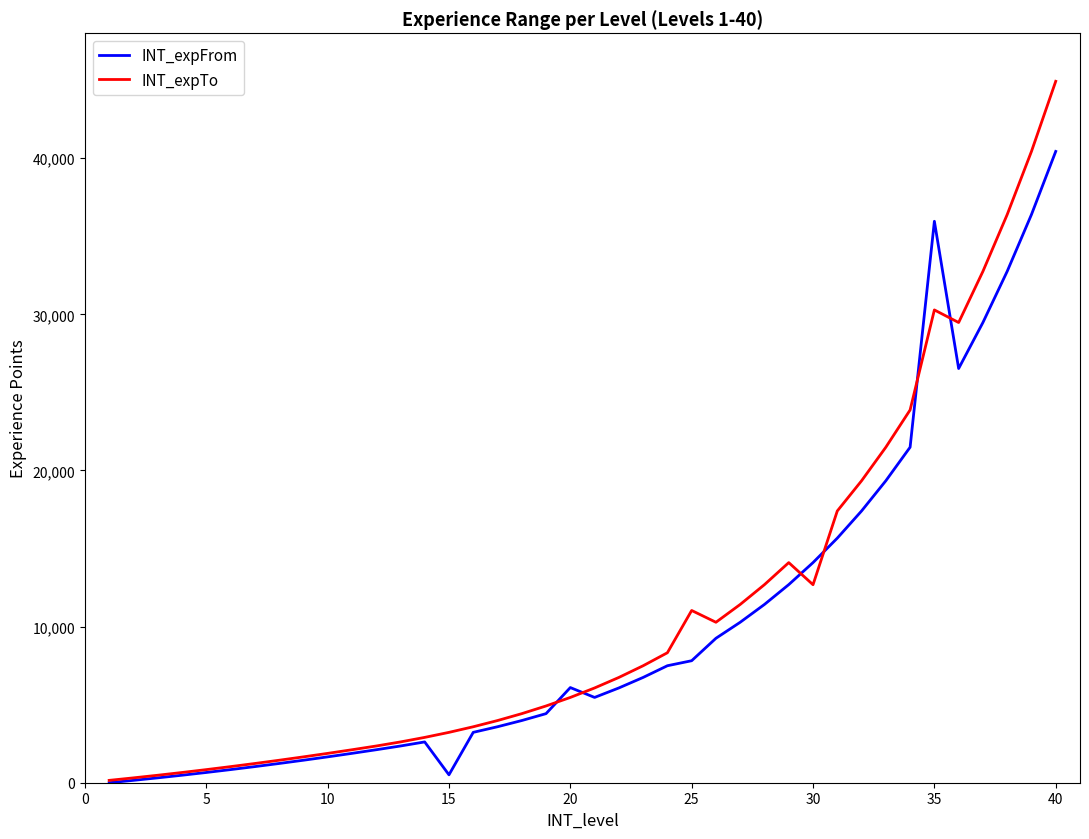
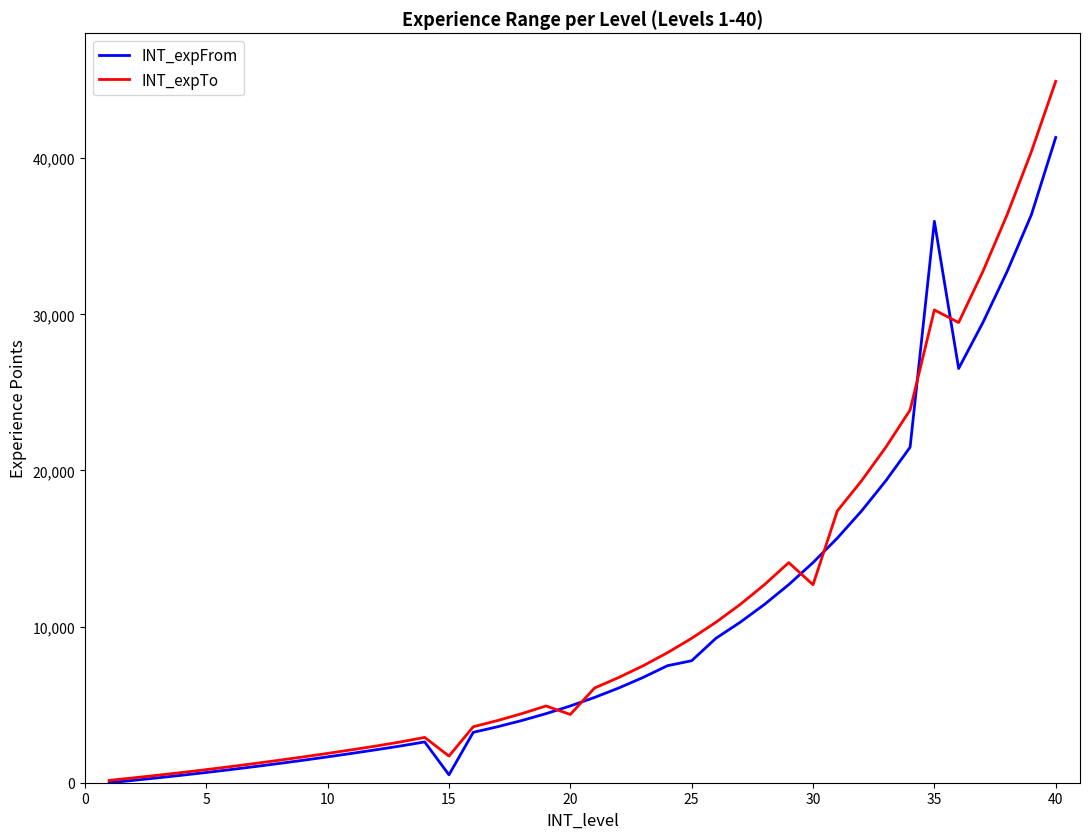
INT_expTo, 15: 3,200 -> 1,700
INT_expFrom, 20: 6,100 -> 4,900
INT_expTo, 20: 5,500 -> 4,400
INT_expTo, 25: 11,000 -> 9,300
INT_expFrom, 40: 40,400 -> 41,300
